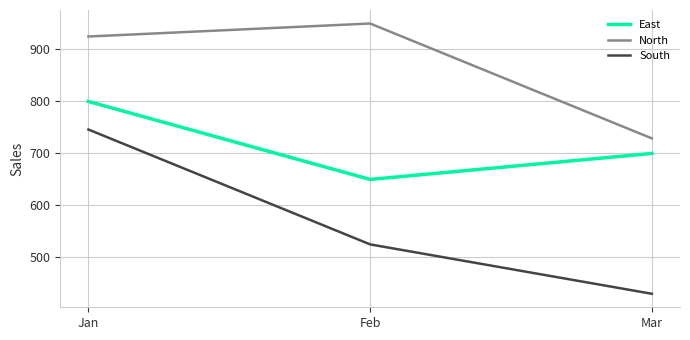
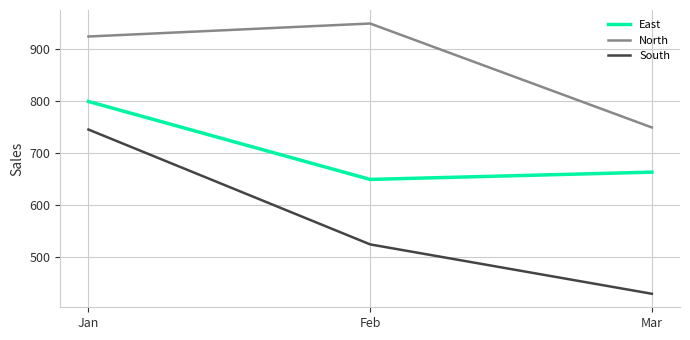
East, Mar: 700 -> 660
North, Mar: 730 -> 750
